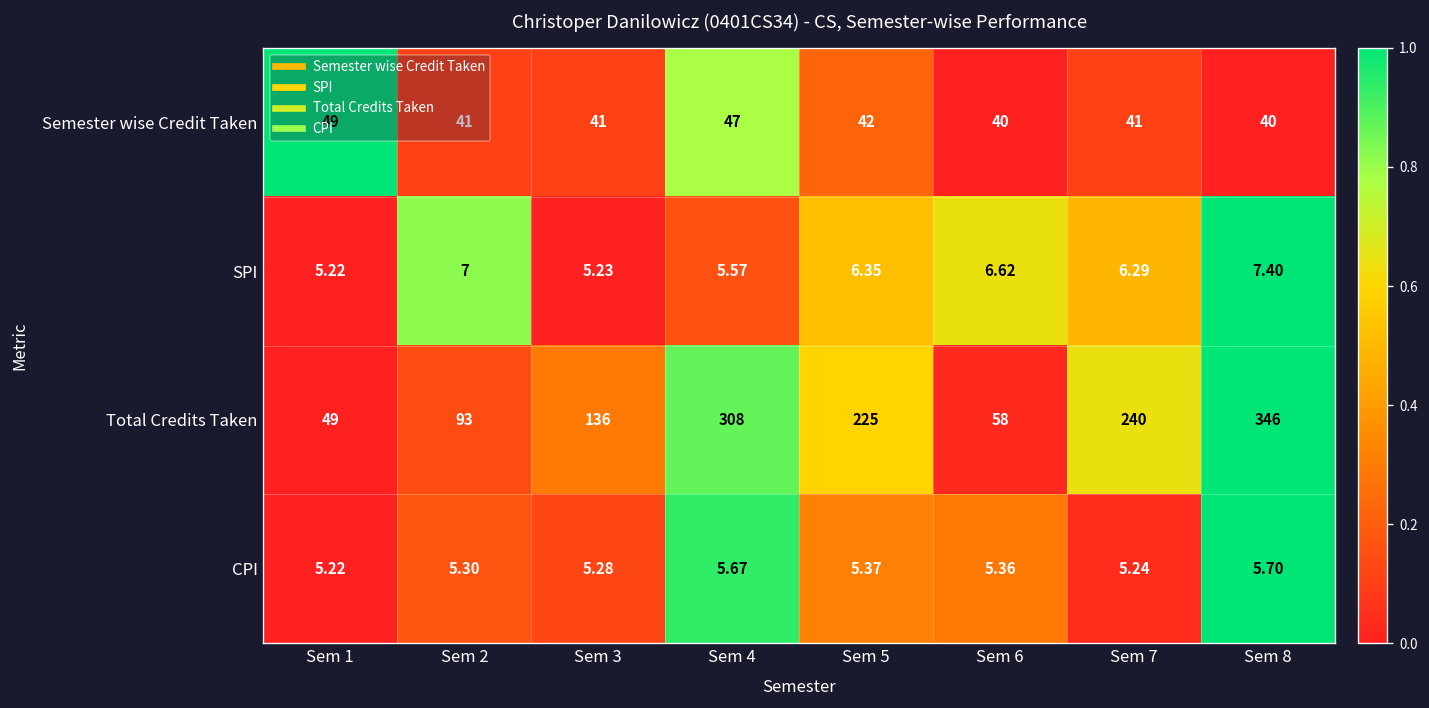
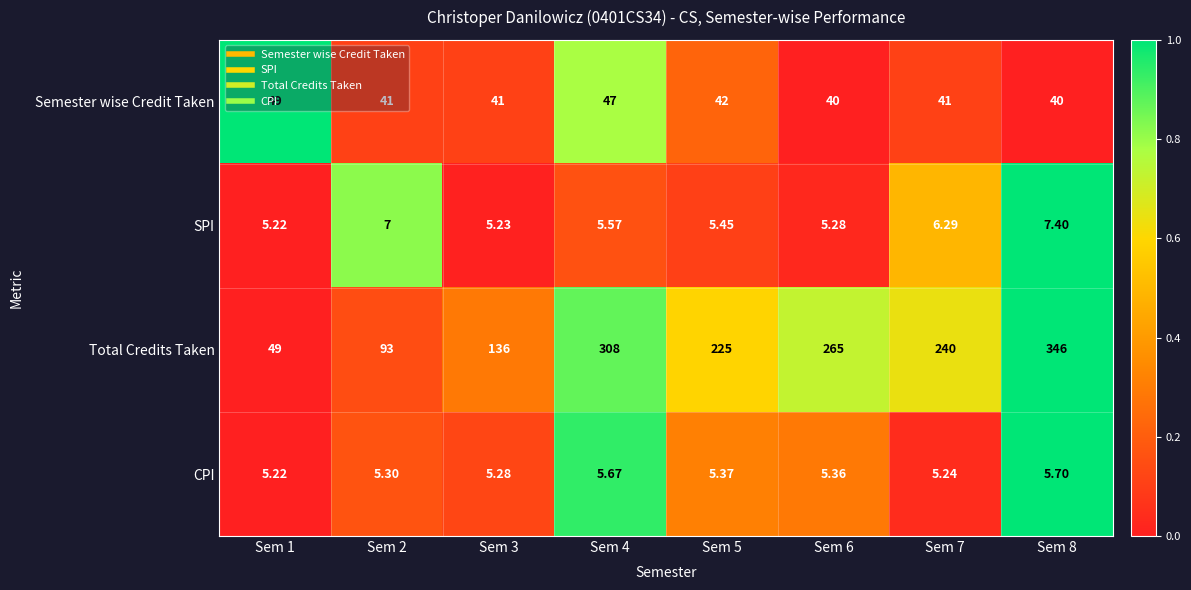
SPI, Sem 5: 6.35 -> 5.45
SPI, Sem 6: 6.62 -> 5.28
Total Credits Taken, Sem 6: 58 -> 265
